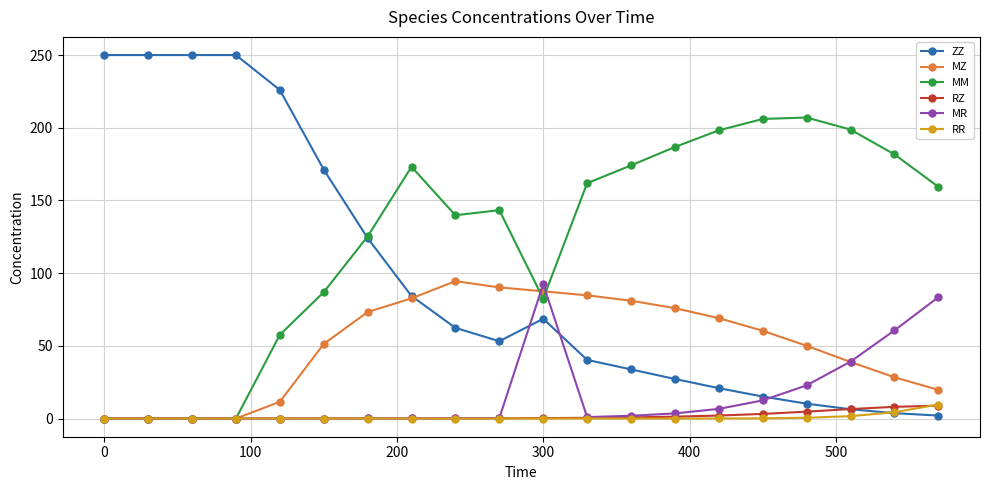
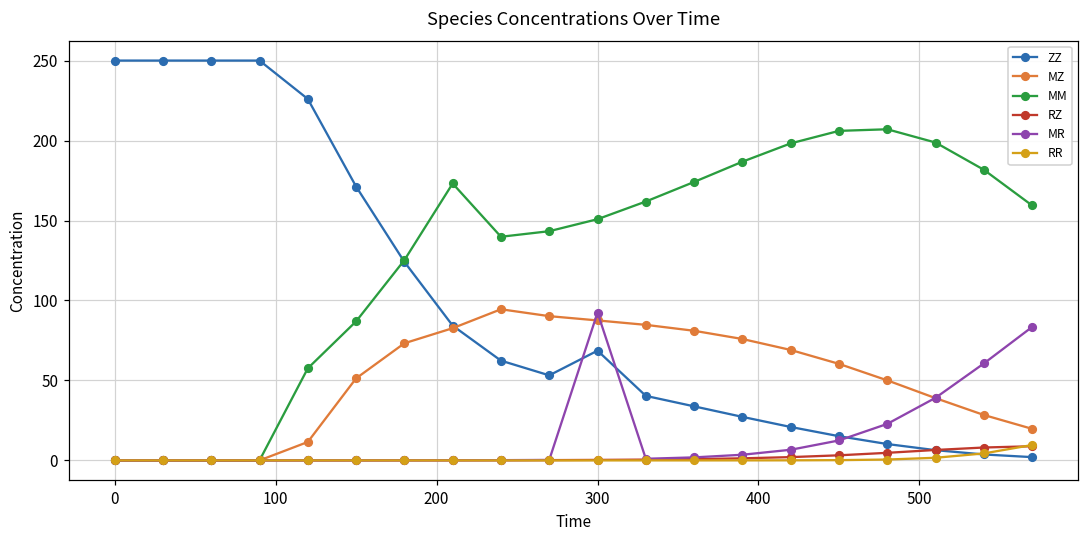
MM, 300: 82 -> 151
